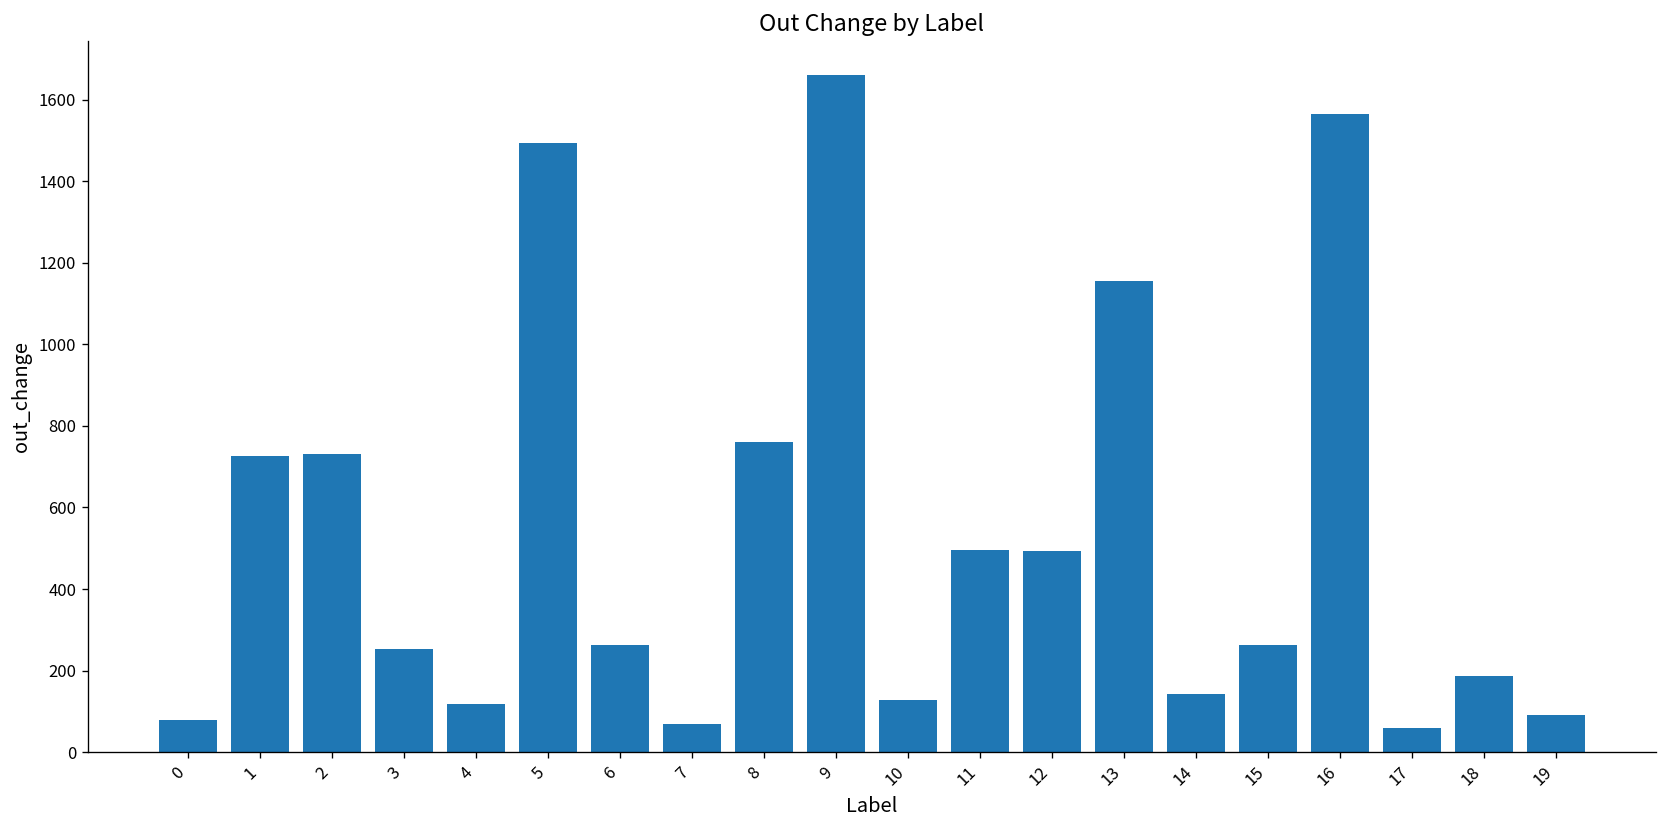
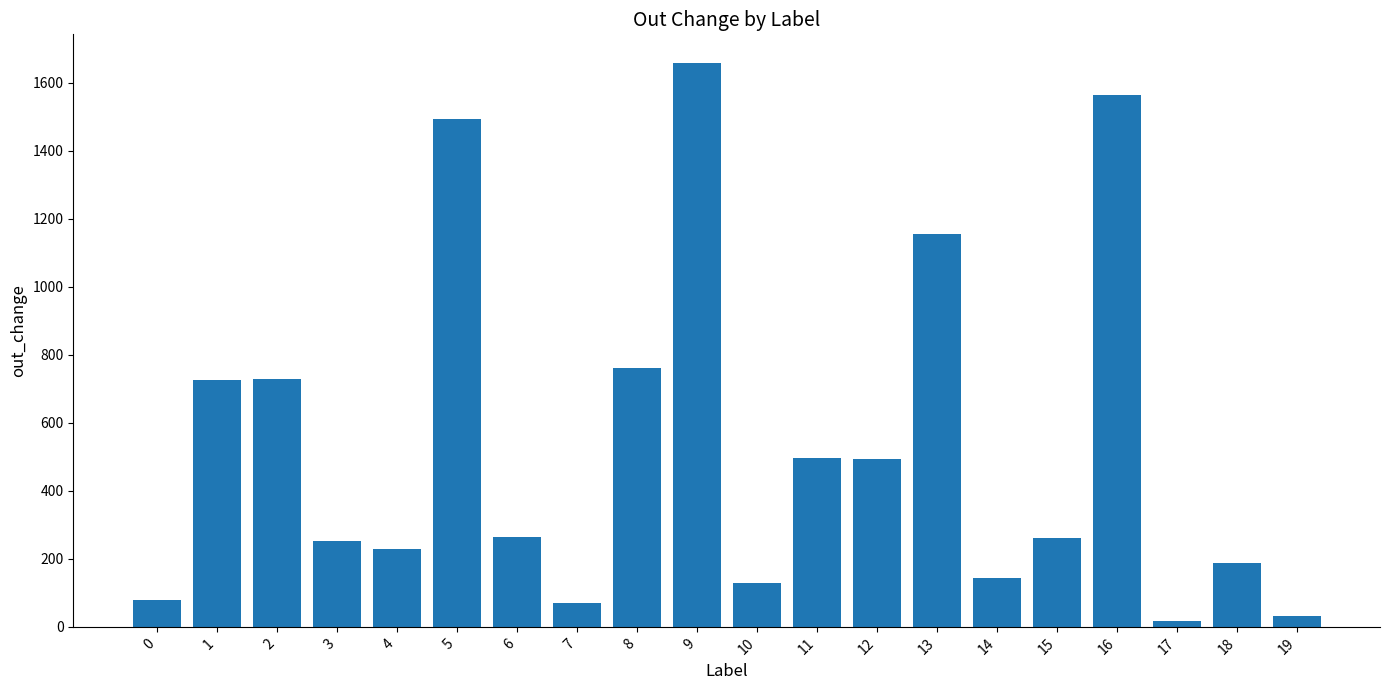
4: 120 -> 230
17: 60 -> 20
19: 90 -> 30
